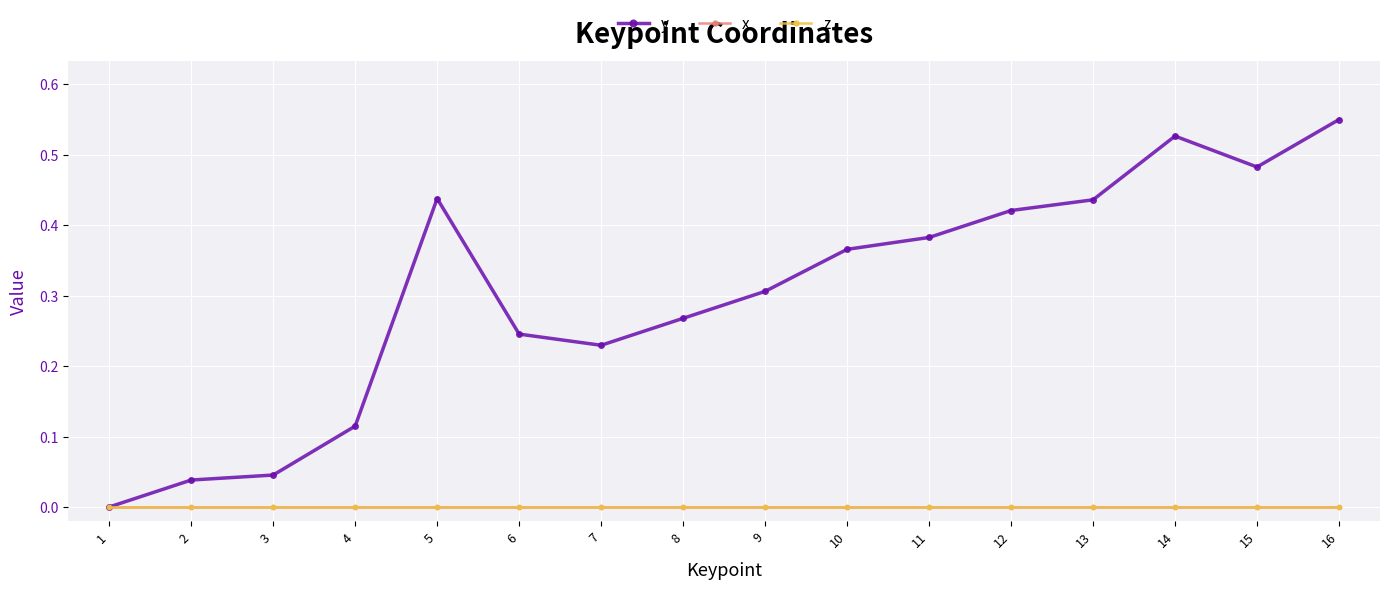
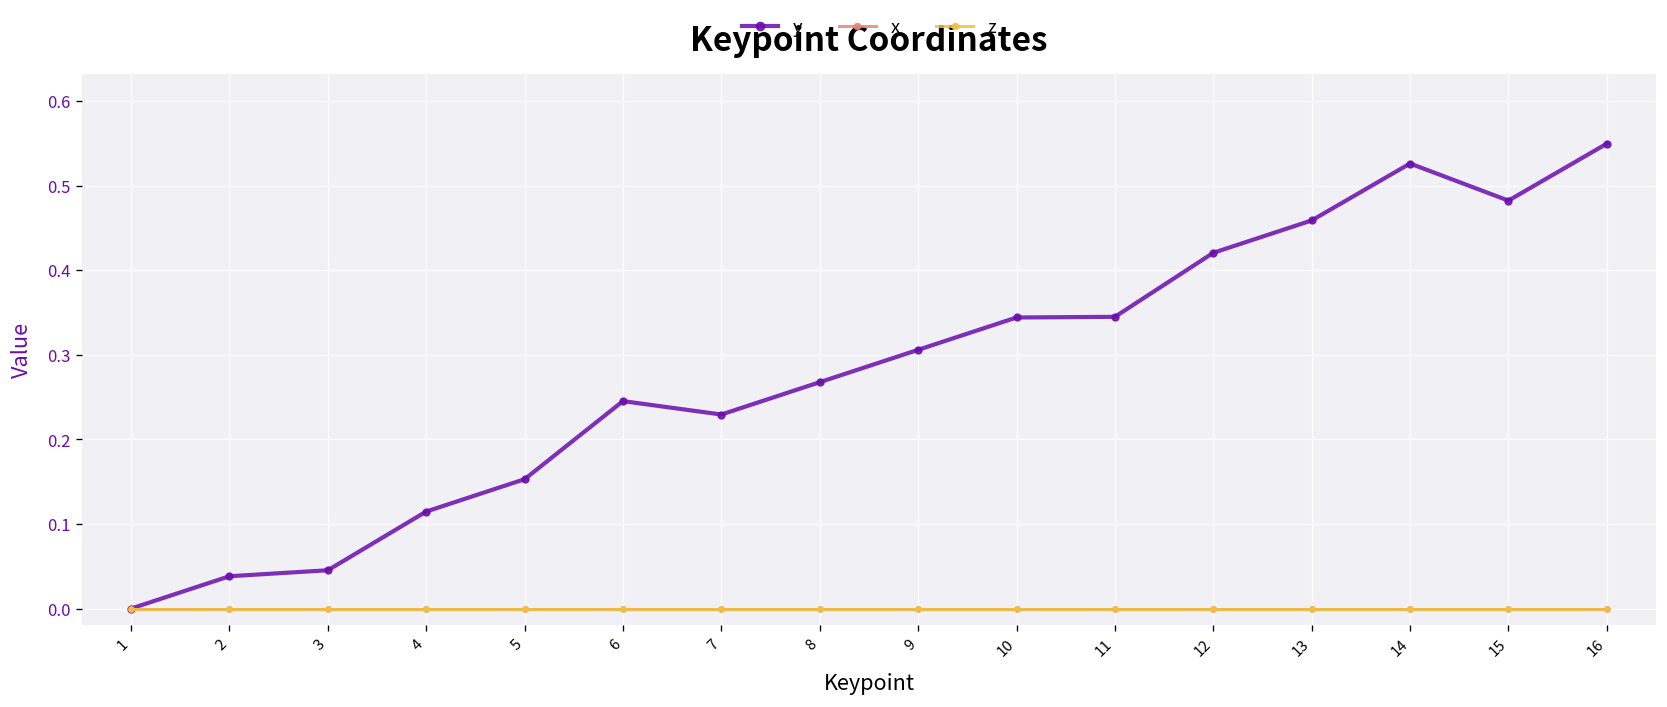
y, 5: 0.44 -> 0.15
y, 10: 0.37 -> 0.34
y, 11: 0.38 -> 0.35
y, 13: 0.44 -> 0.46
